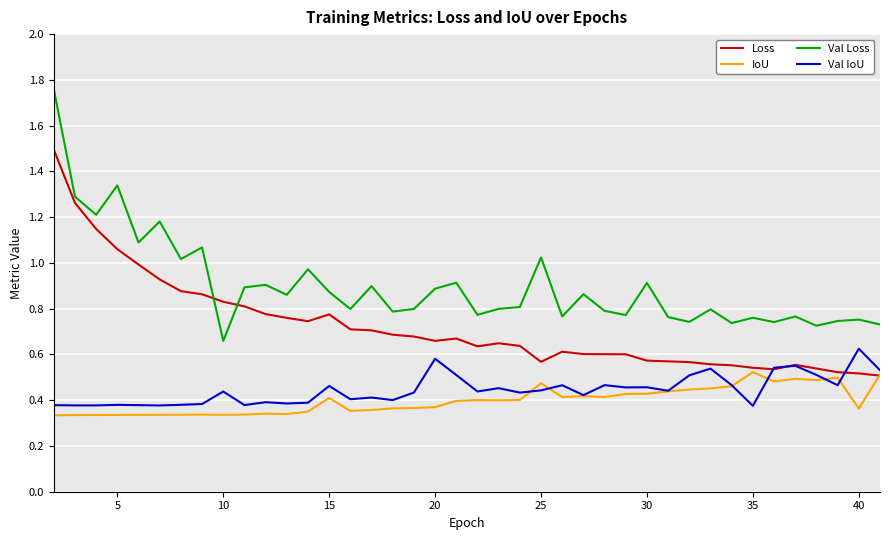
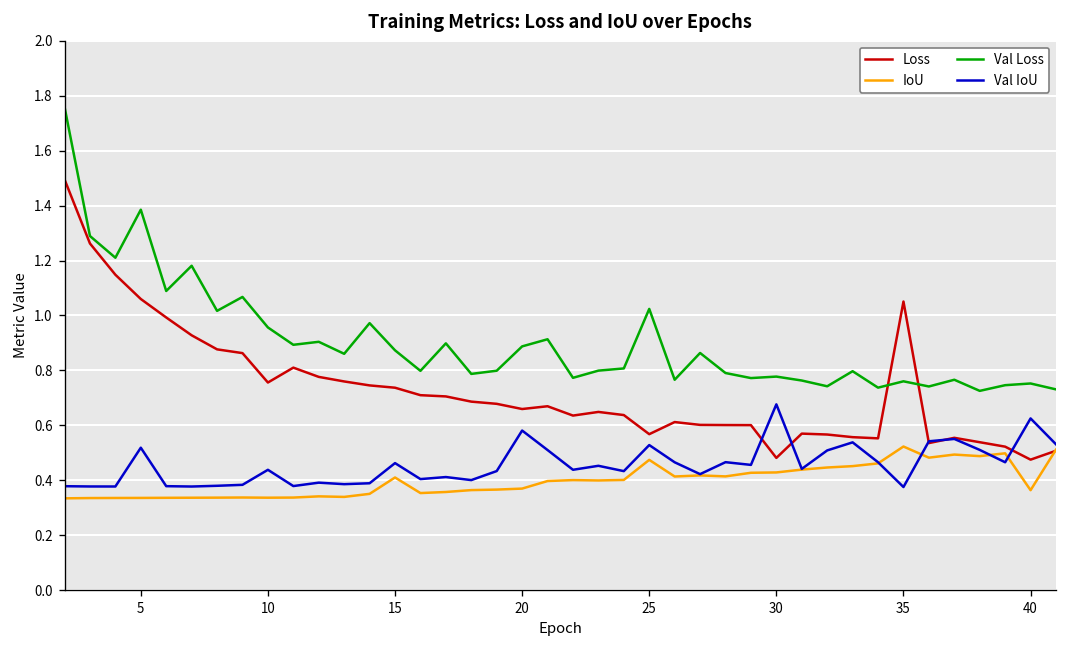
Val Loss, 5: 1.34 -> 1.39
Val IoU, 5: 0.38 -> 0.52
Loss, 10: 0.83 -> 0.76
Val Loss, 10: 0.66 -> 0.96
Loss, 15: 0.78 -> 0.74
Val IoU, 25: 0.44 -> 0.53
Loss, 30: 0.57 -> 0.48
Val Loss, 30: 0.91 -> 0.78
Val IoU, 30: 0.46 -> 0.68
Loss, 35: 0.54 -> 1.05
Loss, 40: 0.52 -> 0.48
